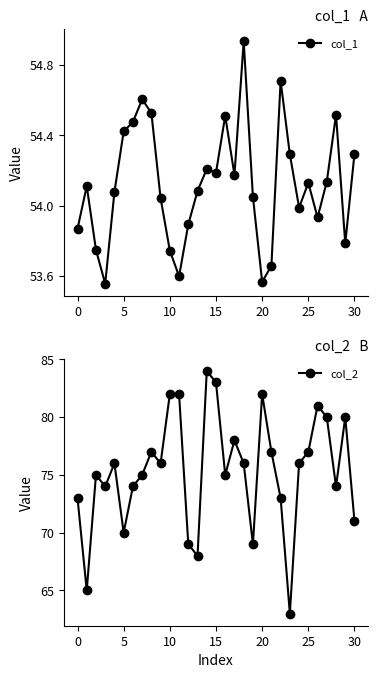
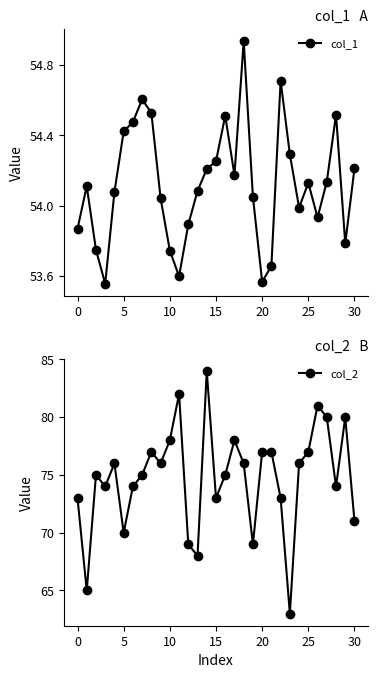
col_1 A, 15: 54.19 -> 54.25
col_1 A, 30: 54.29 -> 54.21
col_2 B, 10: 82 -> 78
col_2 B, 15: 83 -> 73
col_2 B, 20: 82 -> 77
